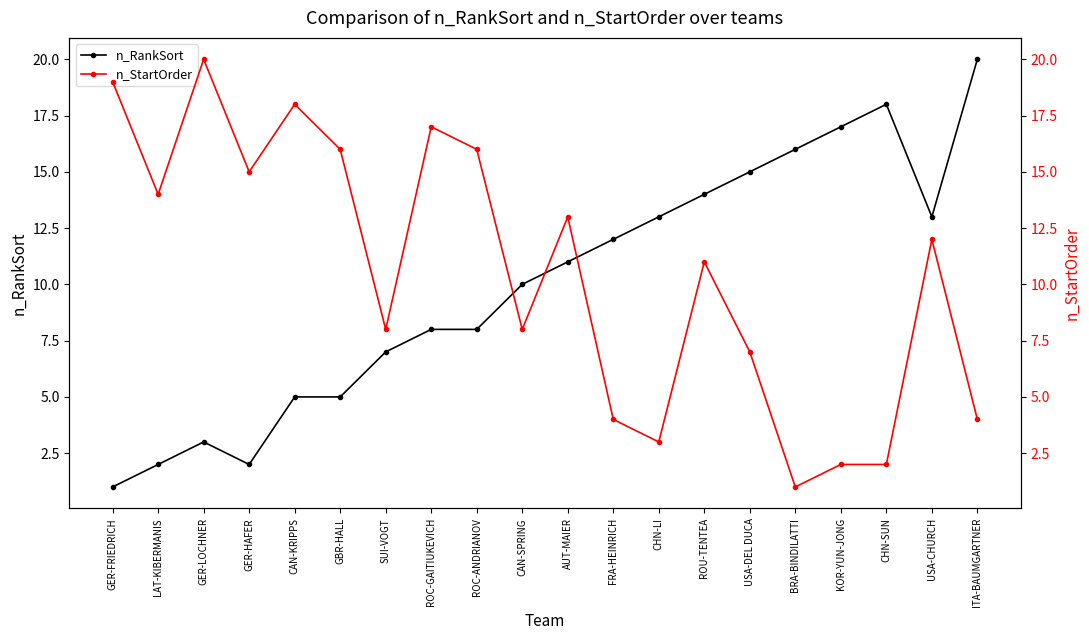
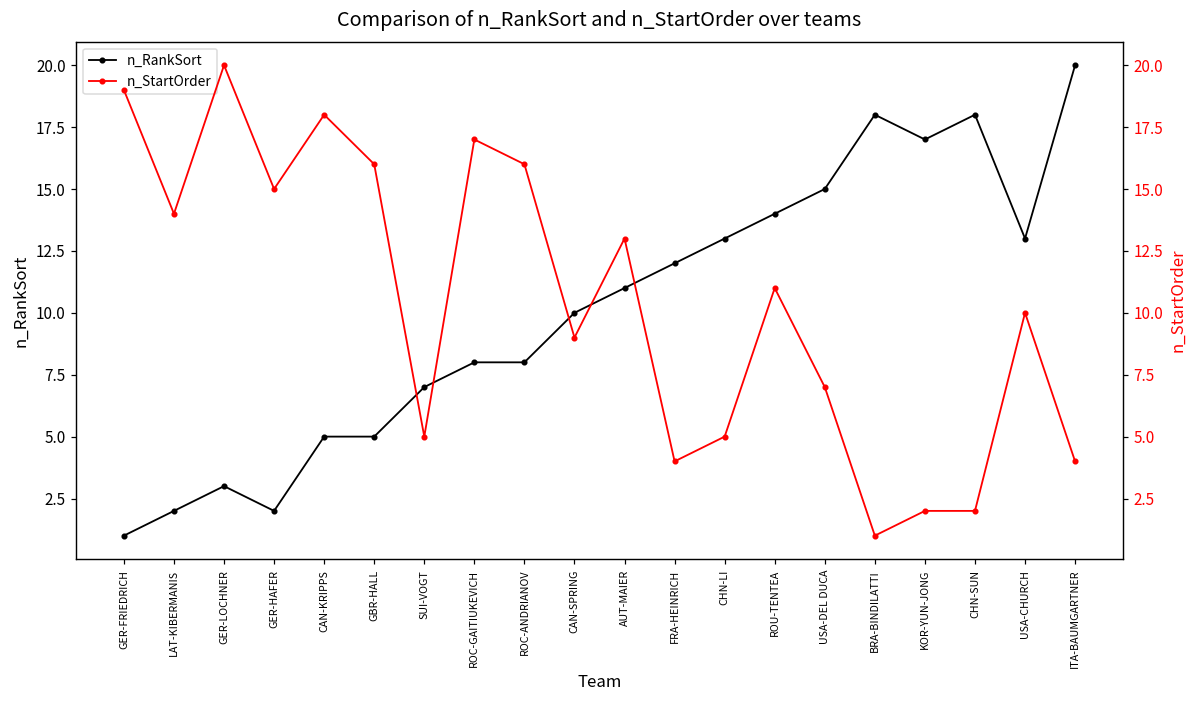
n_RankSort, BRA-BINDILATTI: 16 -> 18
n_StartOrder, SUI-VOGT: 8 -> 5
n_StartOrder, CAN-SPRING: 8 -> 9
n_StartOrder, CHN-LI: 3 -> 5
n_StartOrder, USA-CHURCH: 12 -> 10
